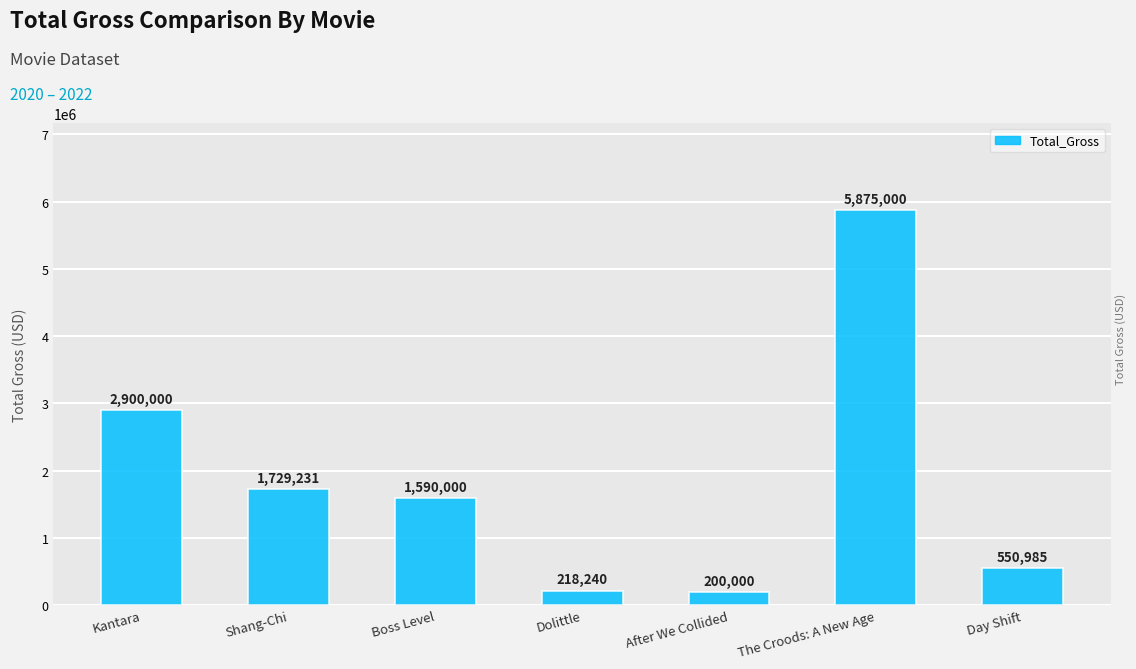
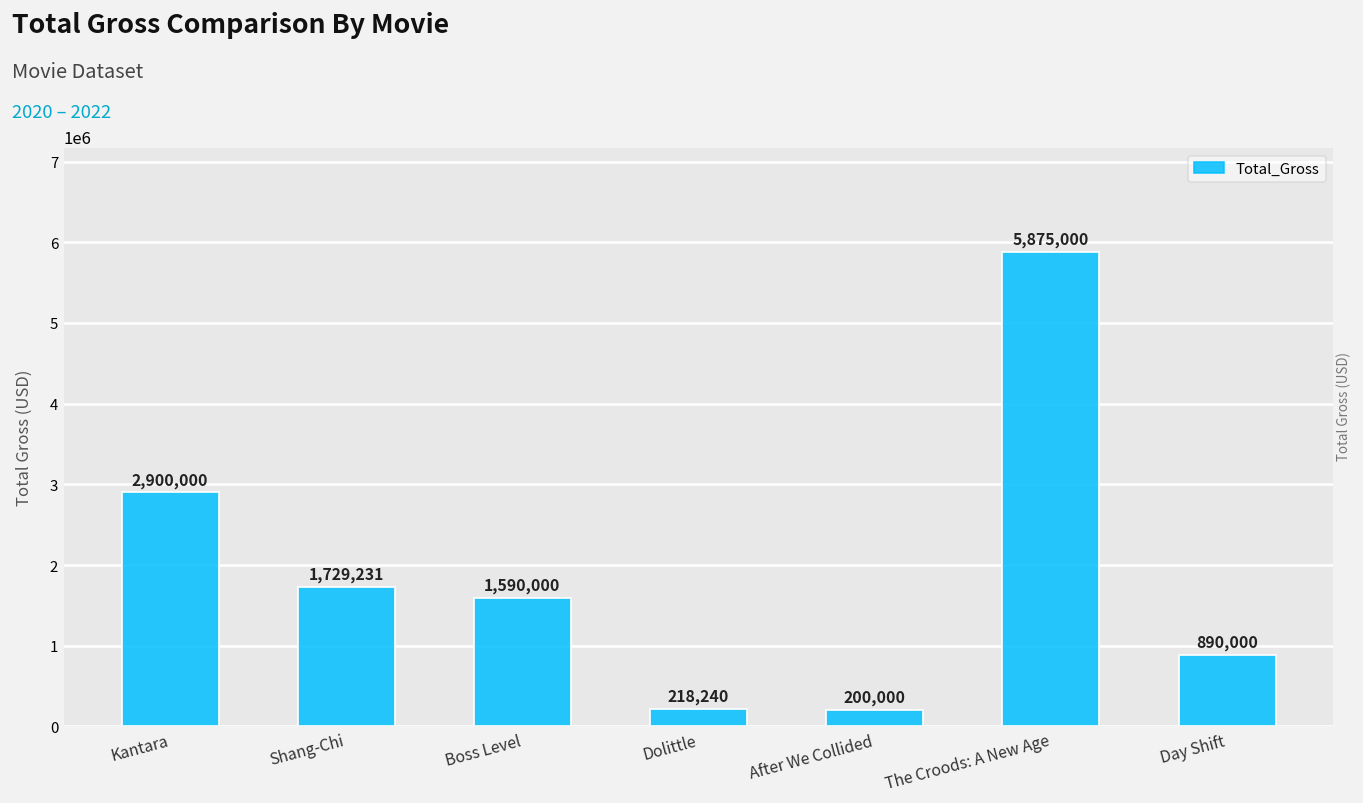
Day Shift: 550,985 -> 890,000
